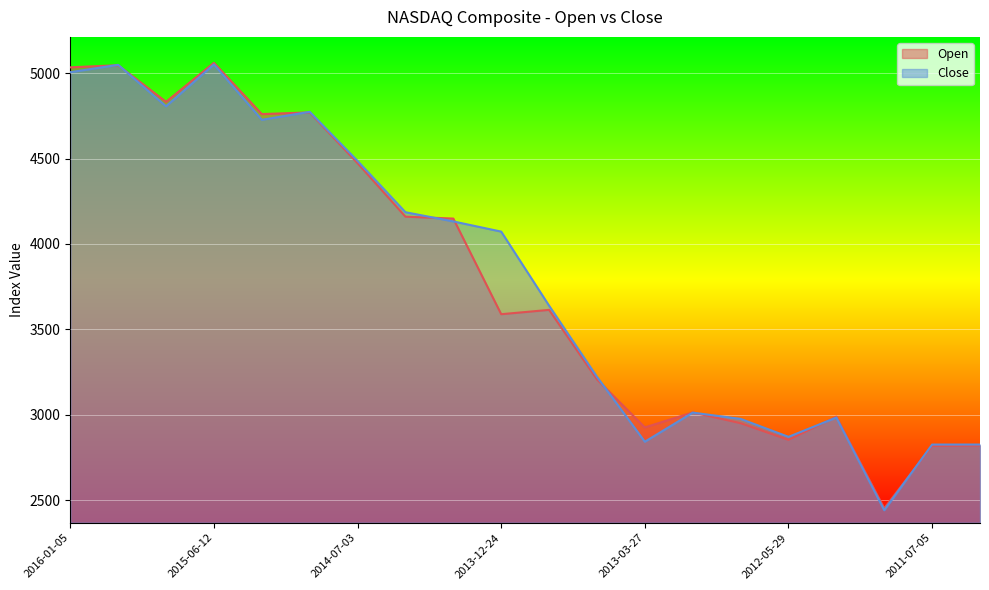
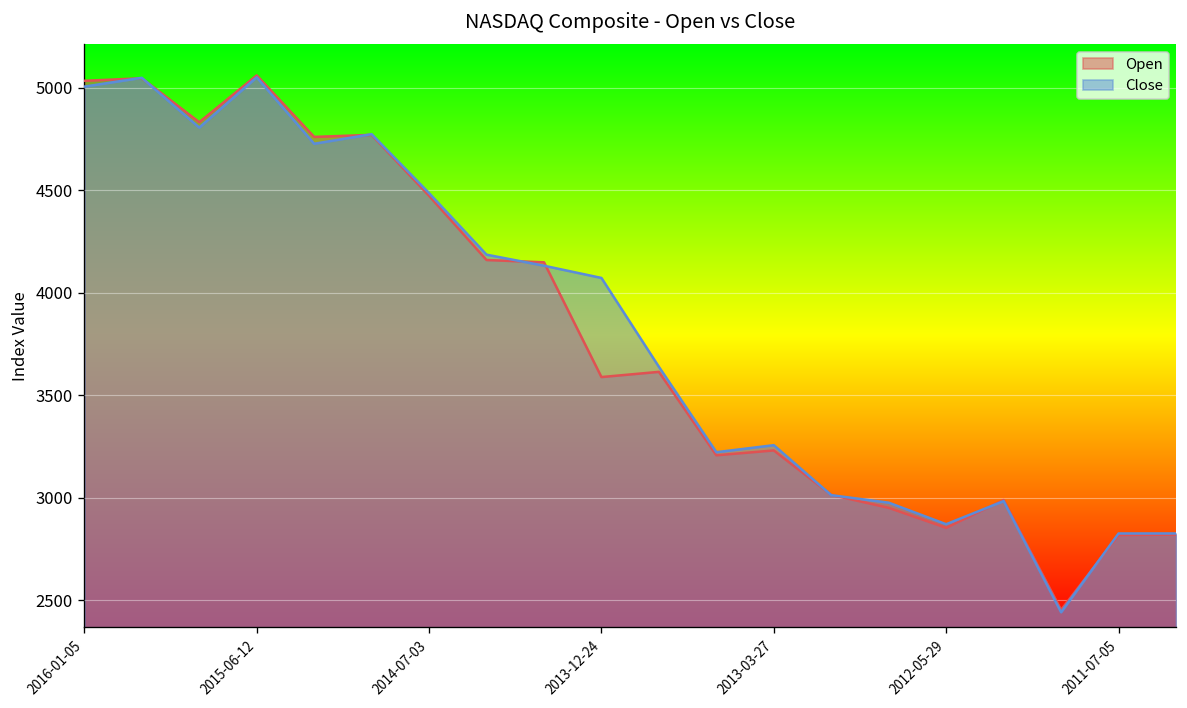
Open, 2013-03-27: 2930 -> 3230
Close, 2013-03-27: 2840 -> 3260
